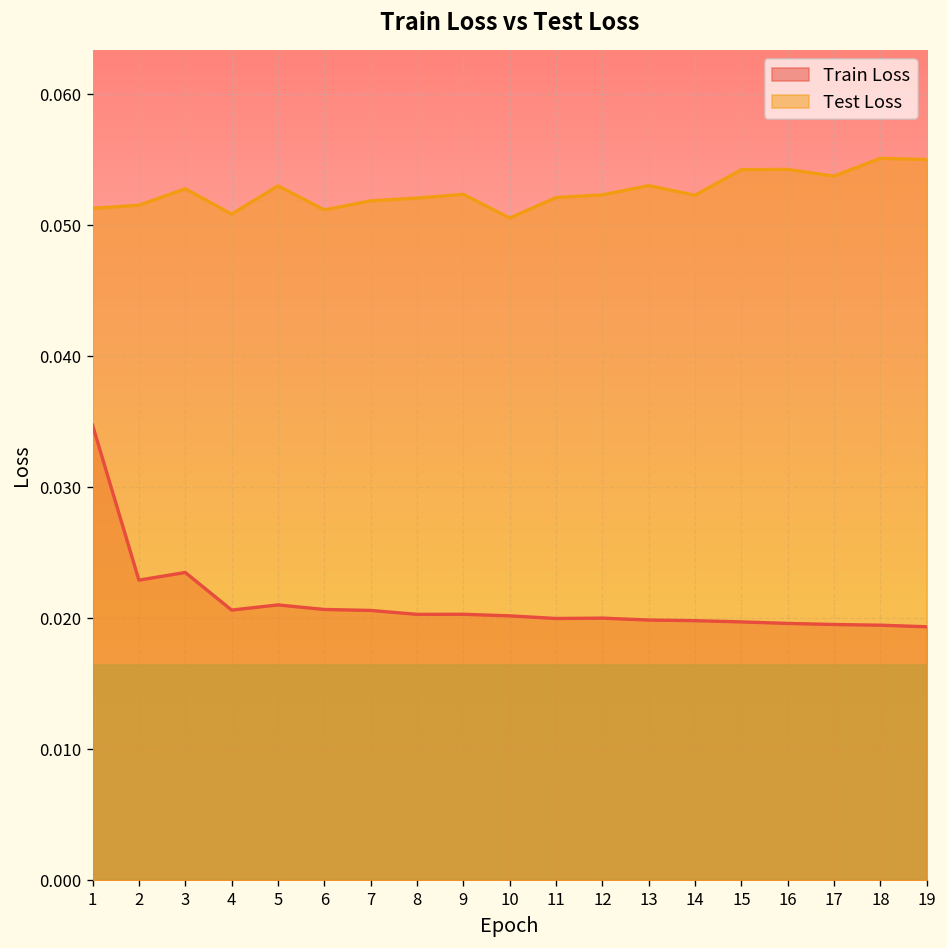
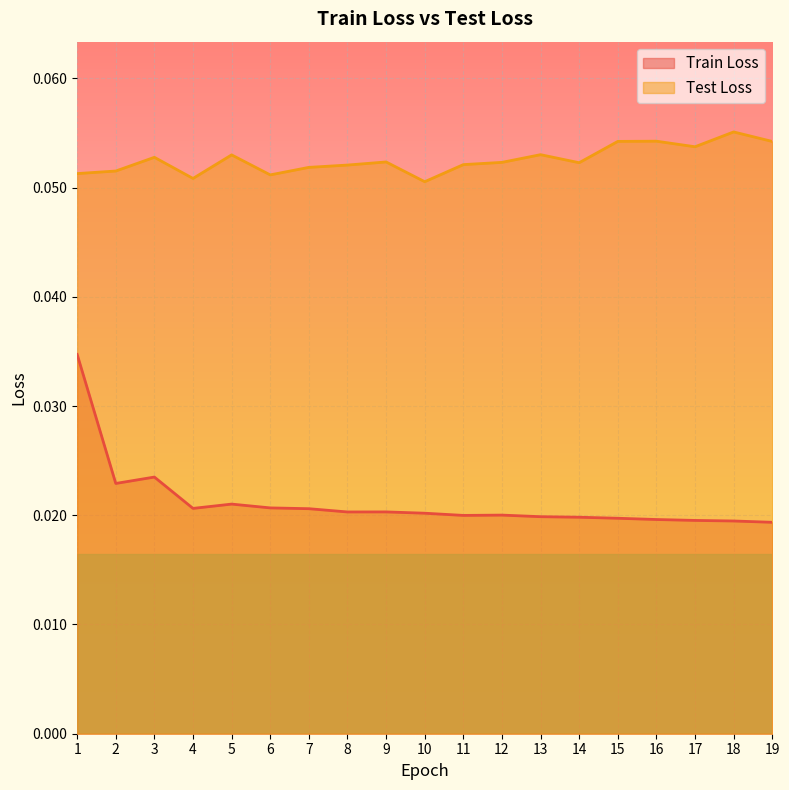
Test Loss, 19: 0.0550 -> 0.0542
